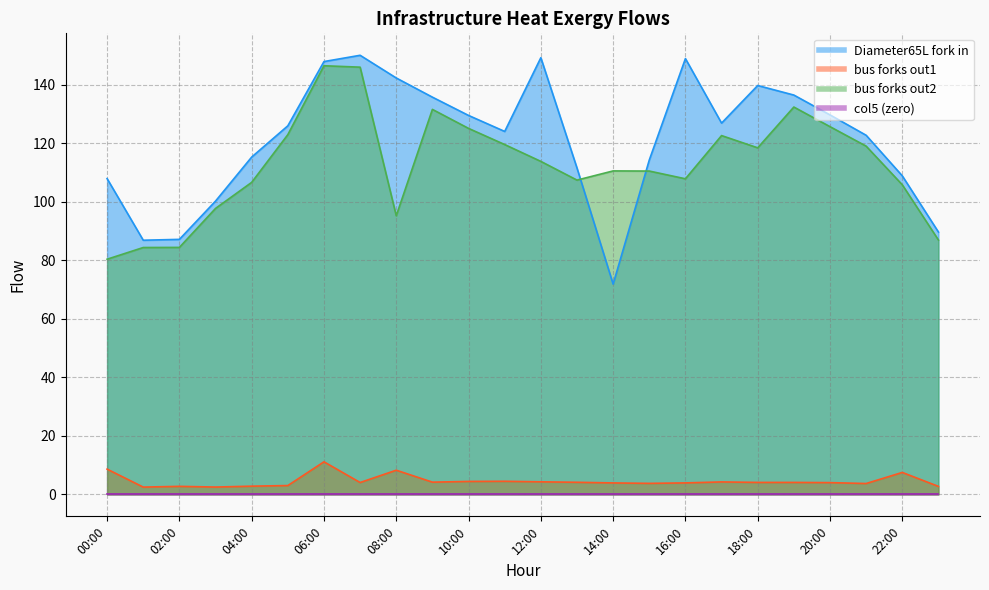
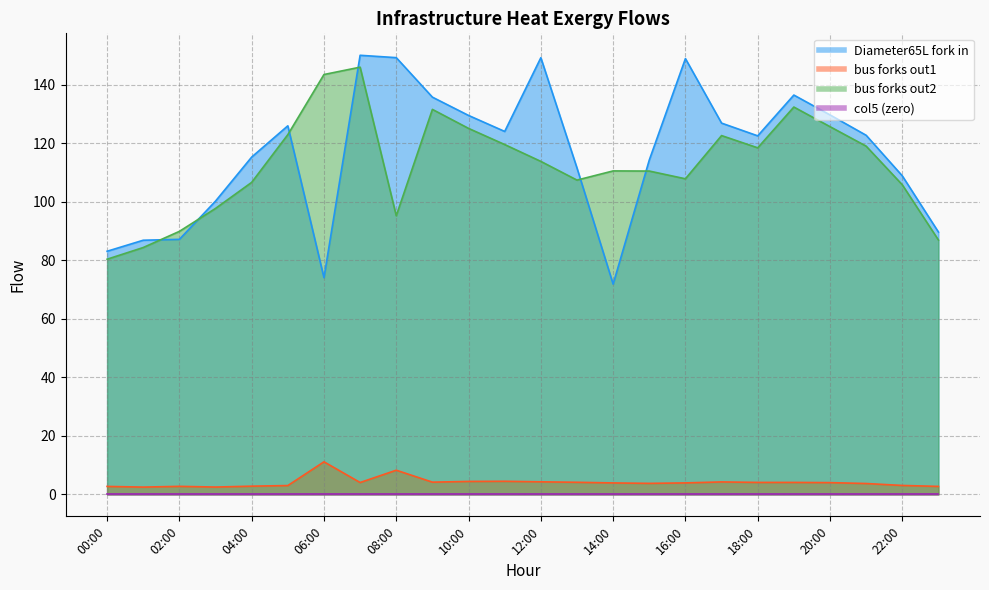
Diameter65L fork in, 00:00: 108 -> 83
bus forks out1, 00:00: 9 -> 3
bus forks out2, 02:00: 84 -> 90
Diameter65L fork in, 06:00: 148 -> 74
bus forks out2, 06:00: 147 -> 144
Diameter65L fork in, 08:00: 142 -> 149
Diameter65L fork in, 18:00: 140 -> 123
bus forks out1, 22:00: 8 -> 3
